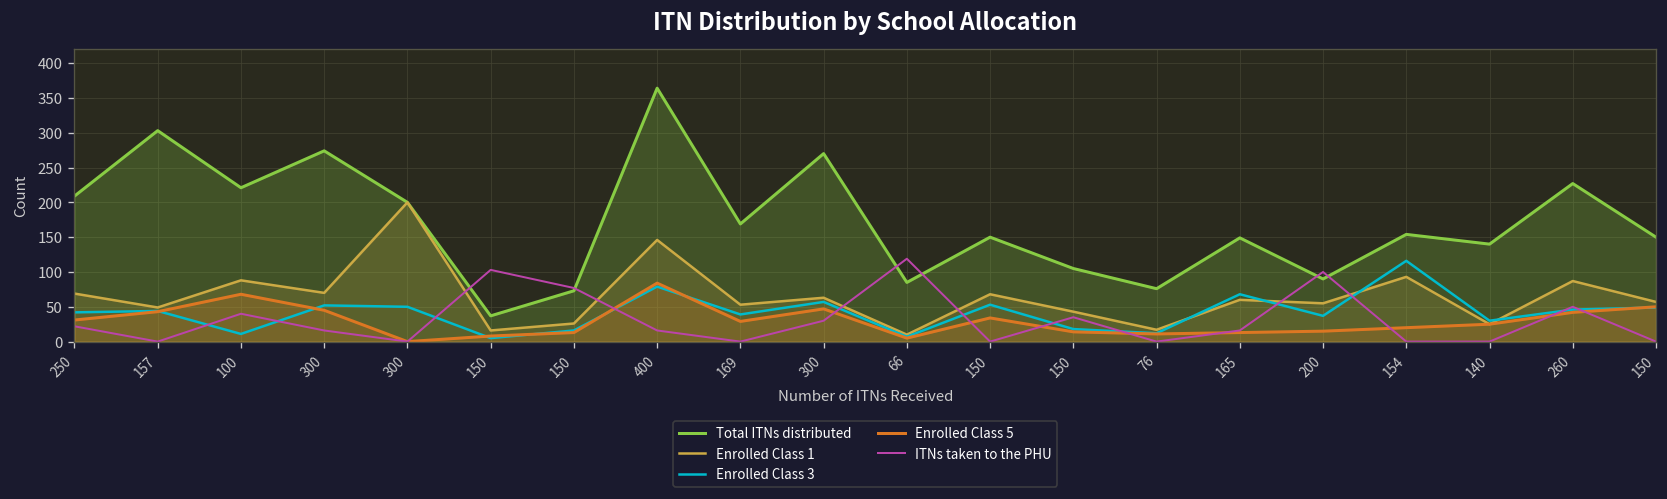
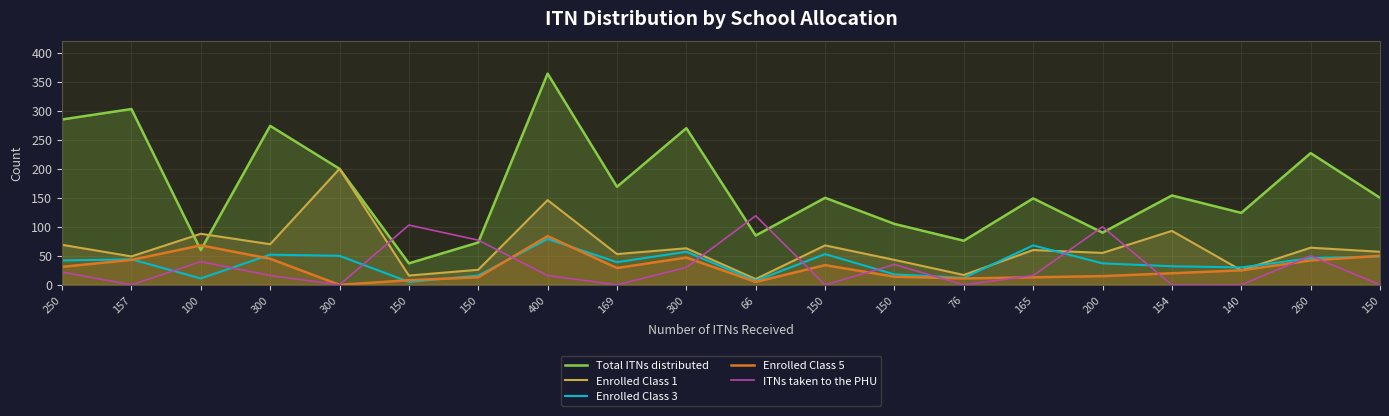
Total ITNs distributed, 250: 210 -> 290
Total ITNs distributed, 100: 220 -> 60
Enrolled Class 3, 154: 120 -> 30
Total ITNs distributed, 140: 140 -> 120
Enrolled Class 1, 260: 90 -> 60
